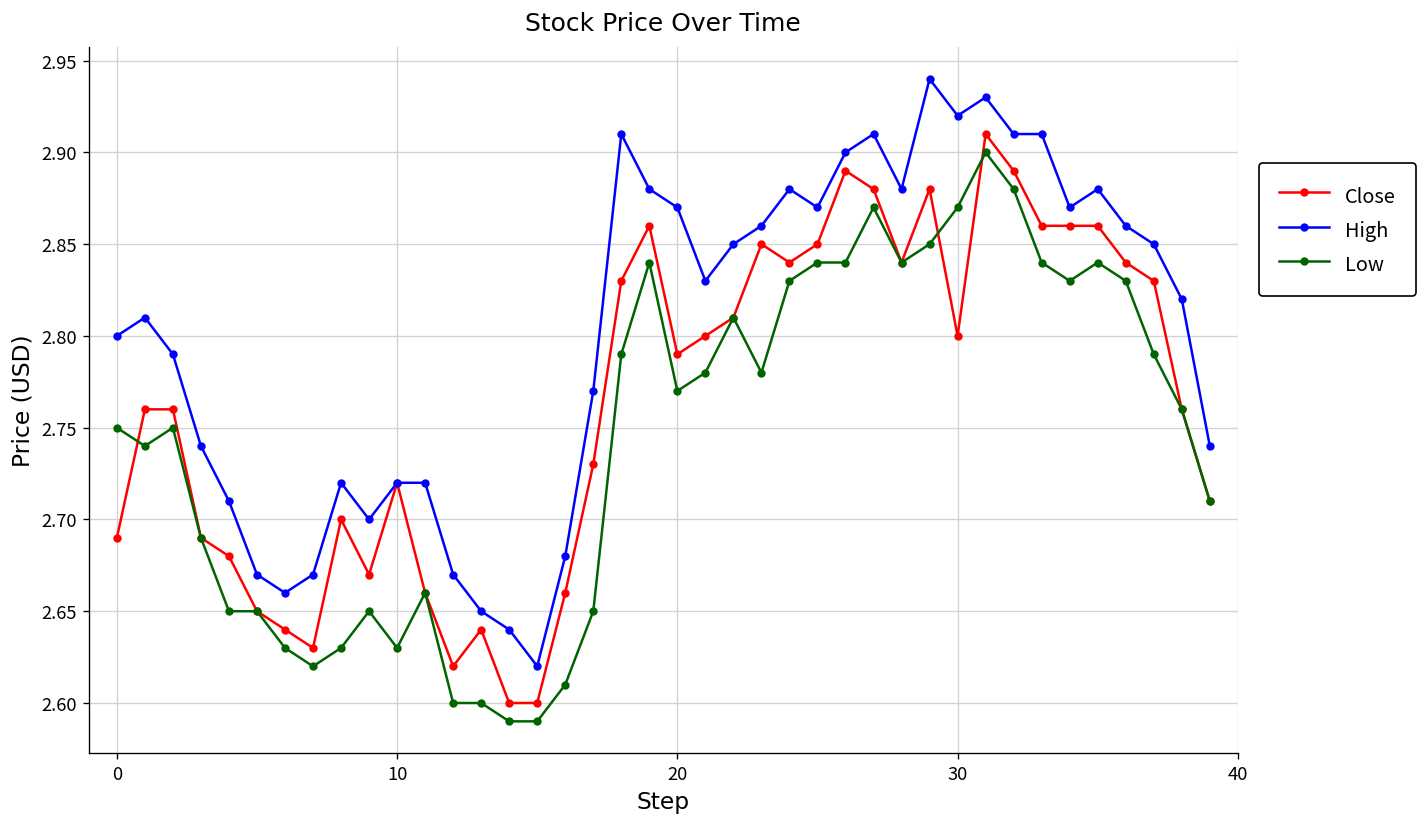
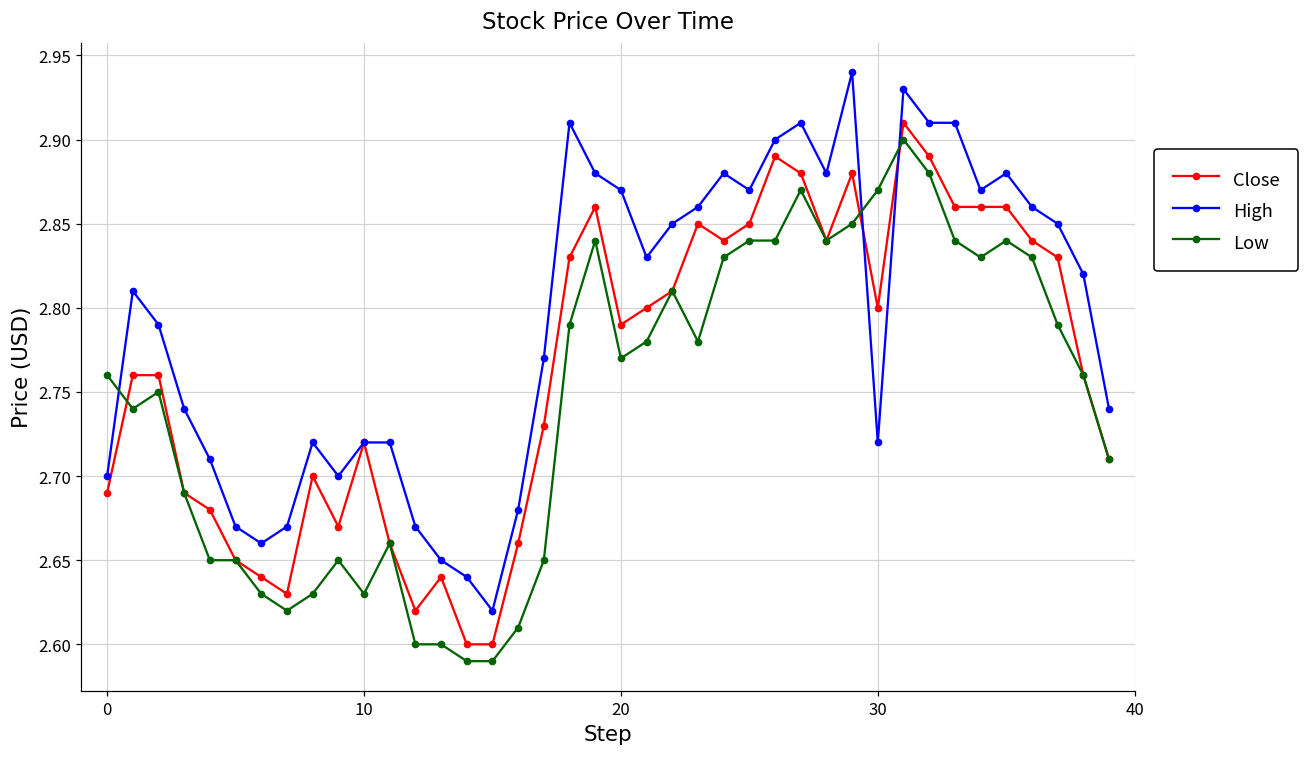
High, 0: 2.8 -> 2.7
Low, 0: 2.75 -> 2.76
High, 30: 2.92 -> 2.72
